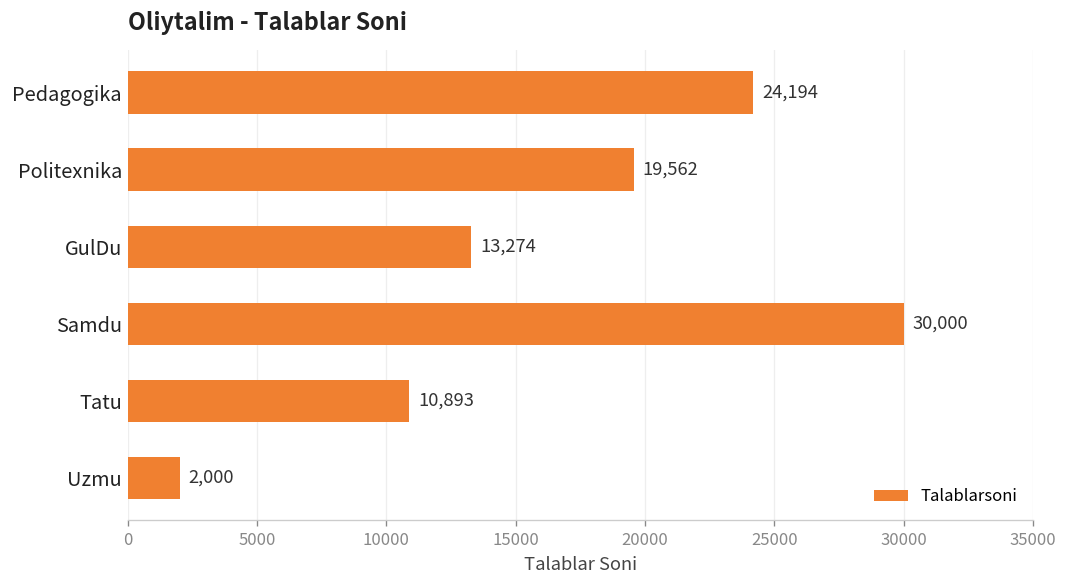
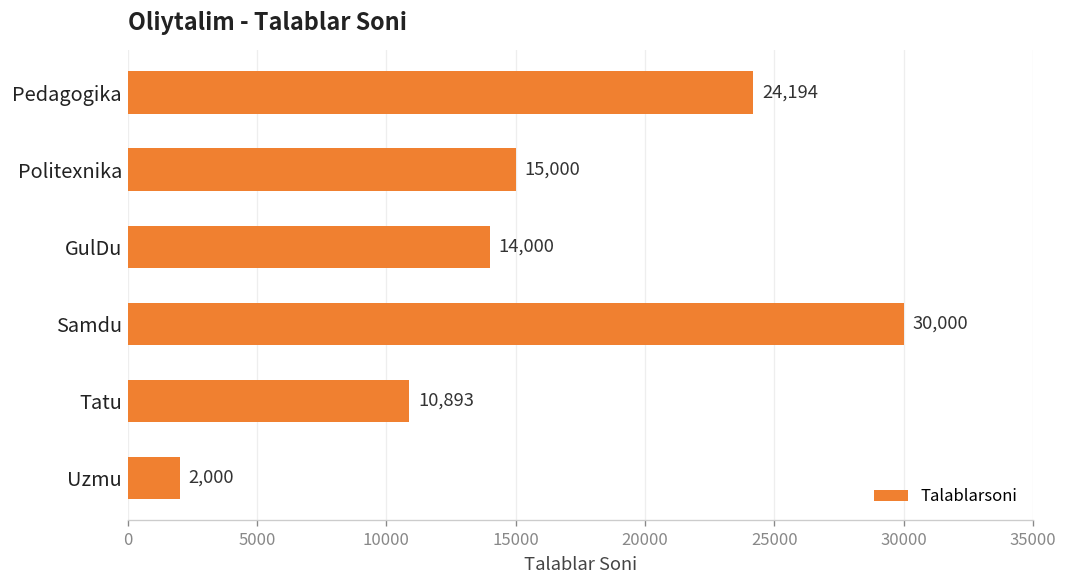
Politexnika: 19,562 -> 15,000
GulDu: 13,274 -> 14,000
